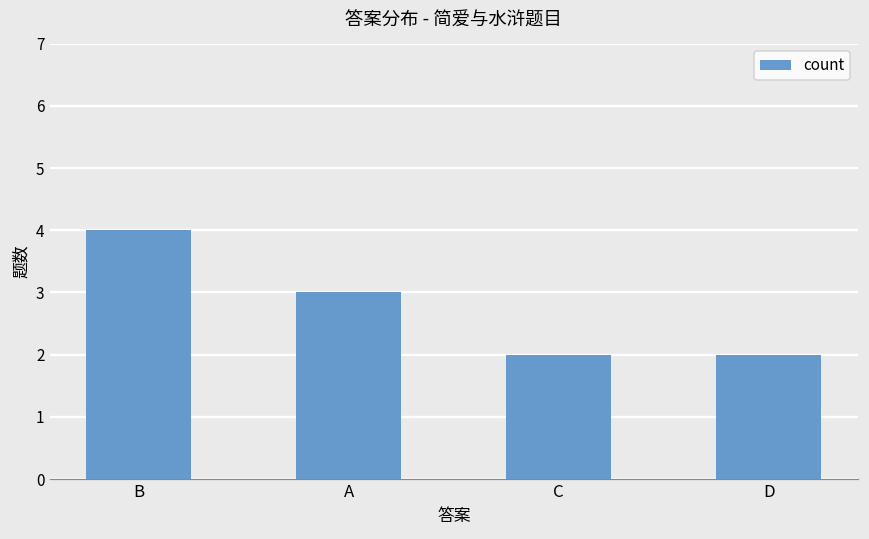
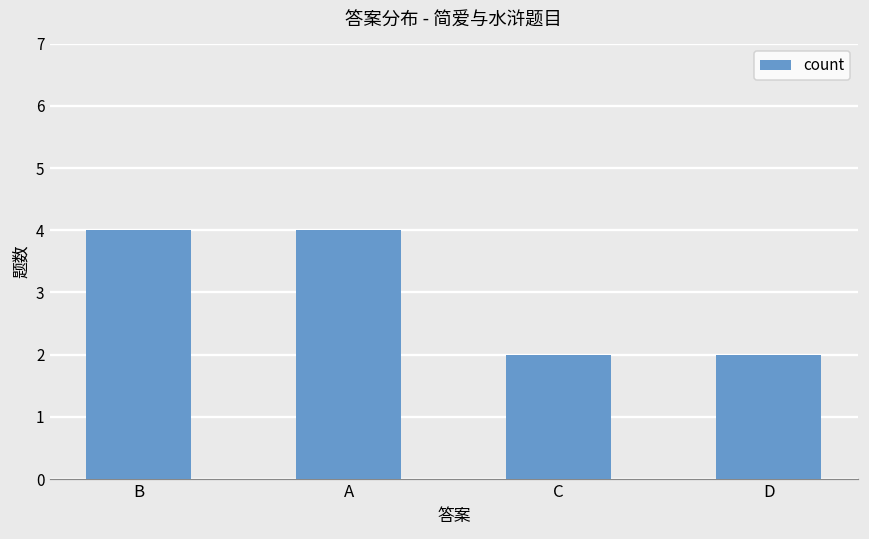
A: 3 -> 4
